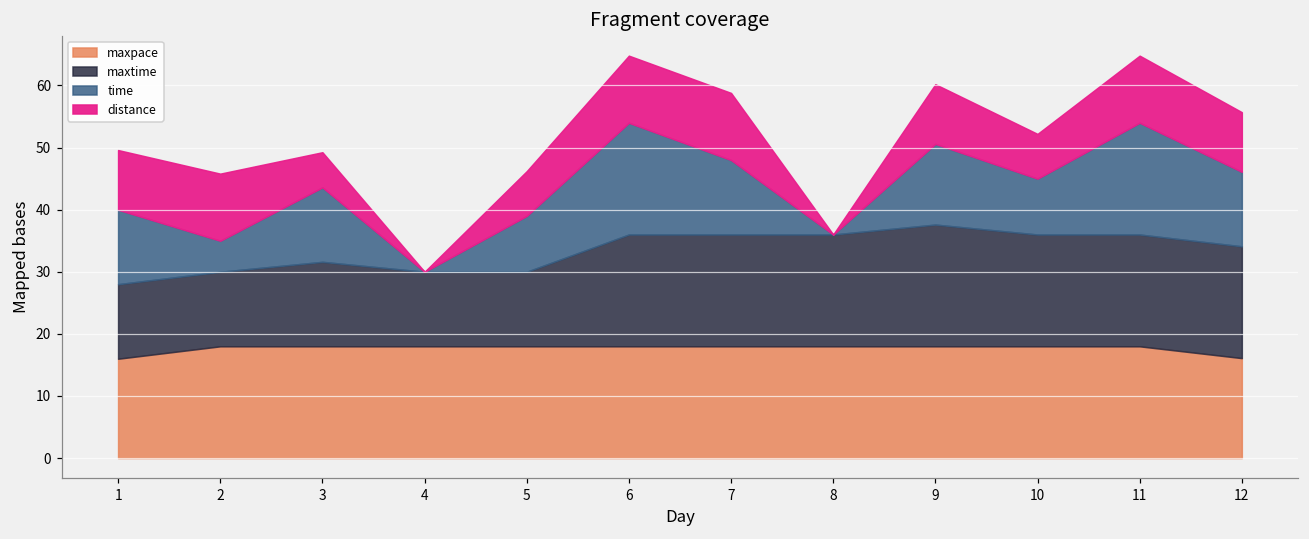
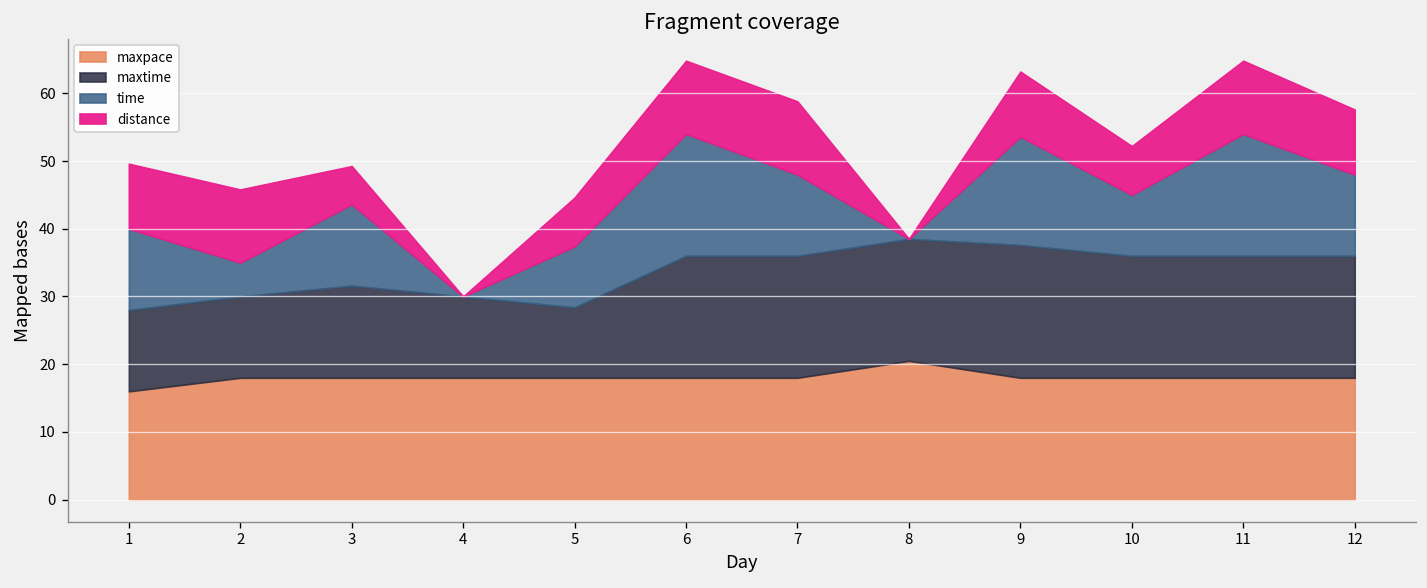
maxtime, 5: 12 -> 10
maxpace, 8: 18 -> 21
time, 9: 13 -> 16
maxpace, 12: 16 -> 18
